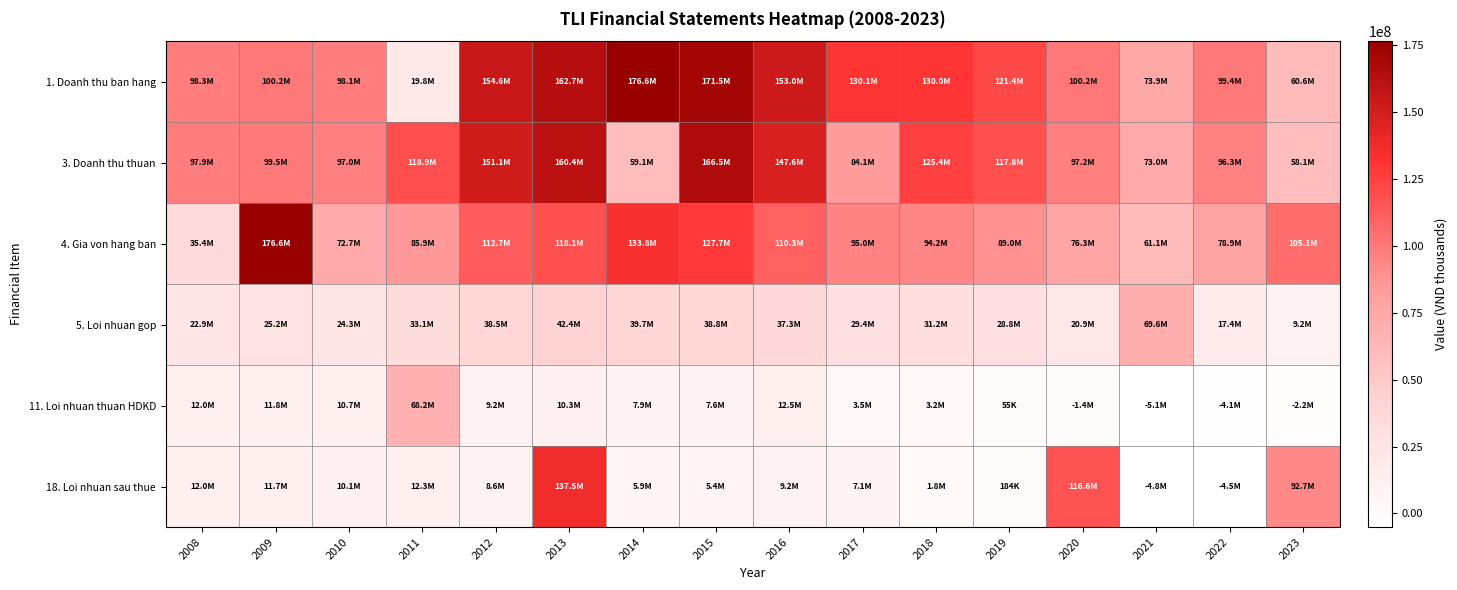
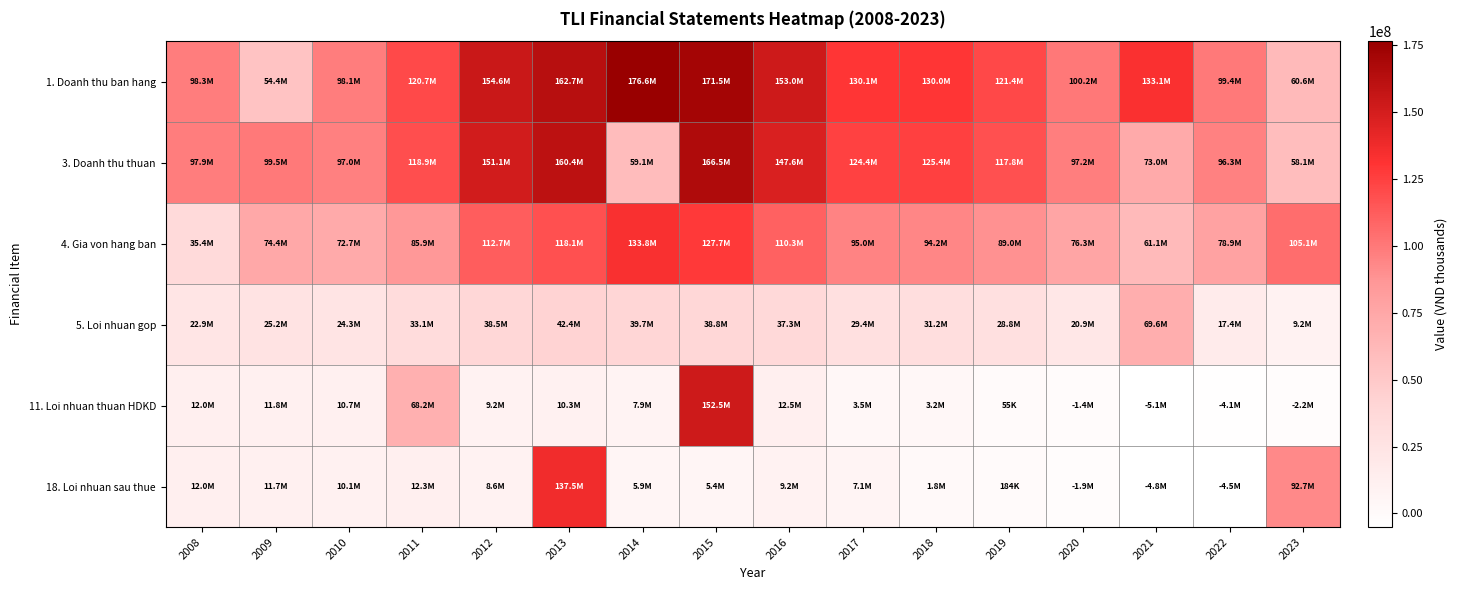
1. Doanh thu ban hang, 2009: 100.2M -> 54.4M
1. Doanh thu ban hang, 2011: 19.8M -> 120.7M
1. Doanh thu ban hang, 2021: 73.9M -> 133.1M
3. Doanh thu thuan, 2017: 84.1M -> 124.4M
4. Gia von hang ban, 2009: 176.6M -> 74.4M
11. Loi nhuan thuan HDKD, 2015: 7.6M -> 152.5M
18. Loi nhuan sau thue, 2020: 116.6M -> -1.9M
